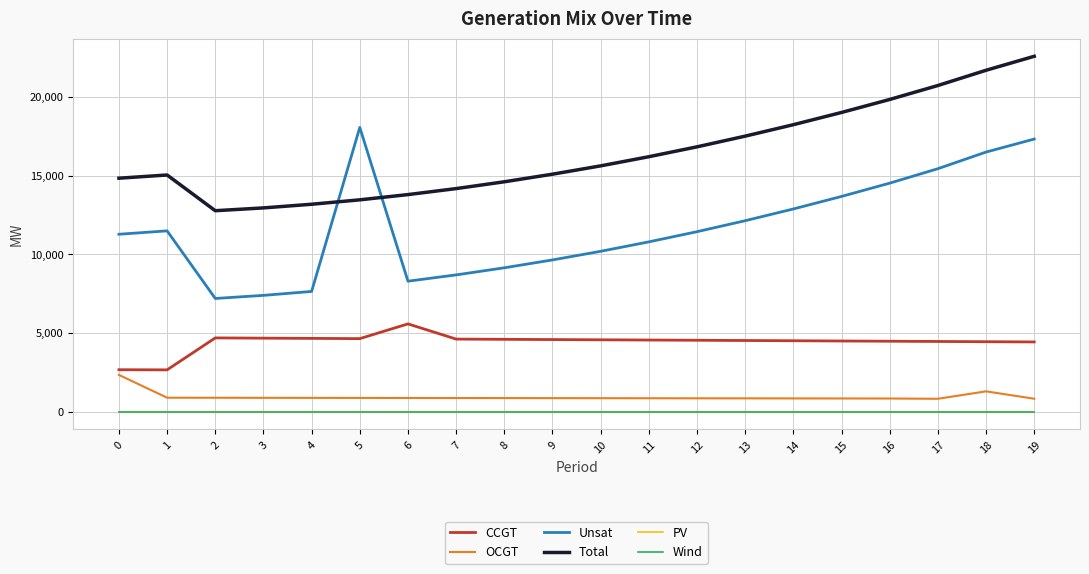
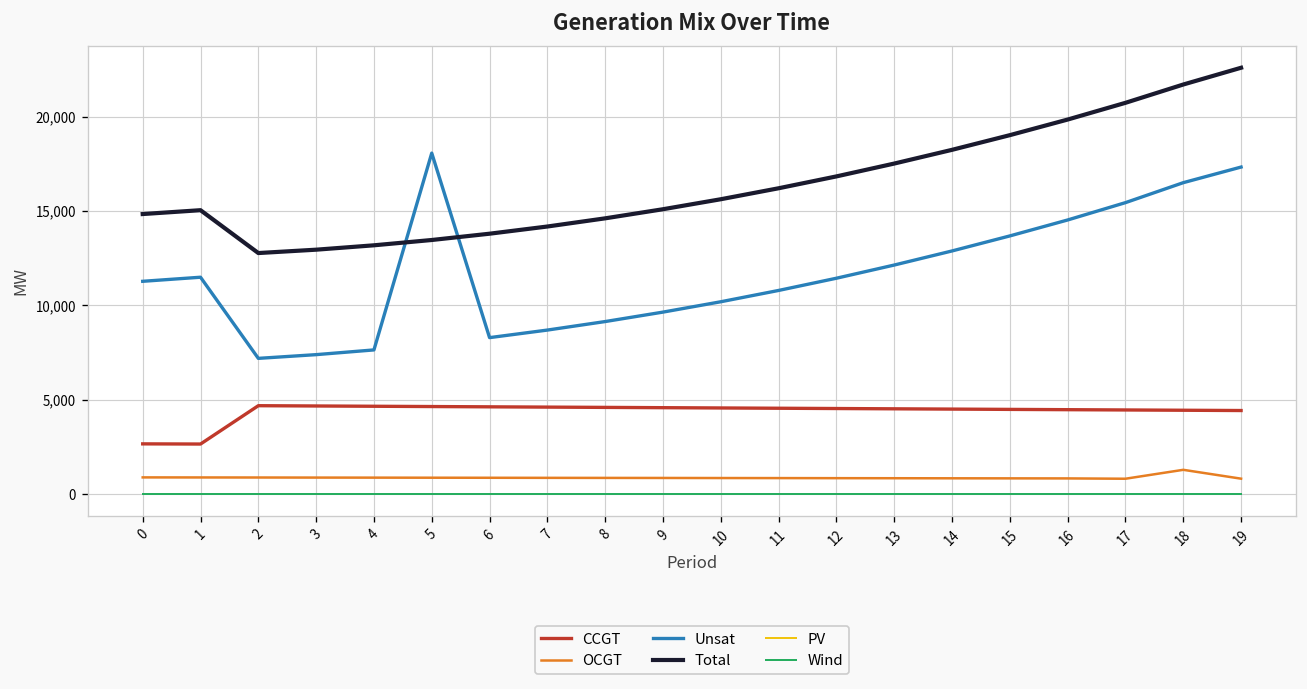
OCGT, 0: 2,300 -> 900
CCGT, 6: 5,600 -> 4,600
